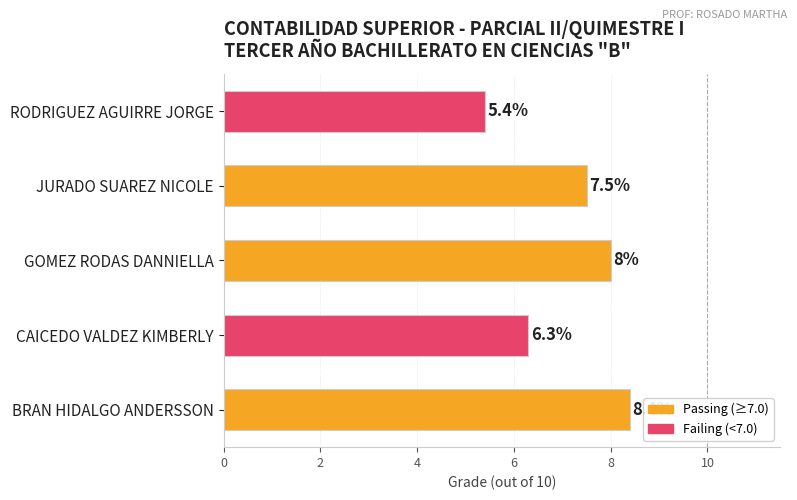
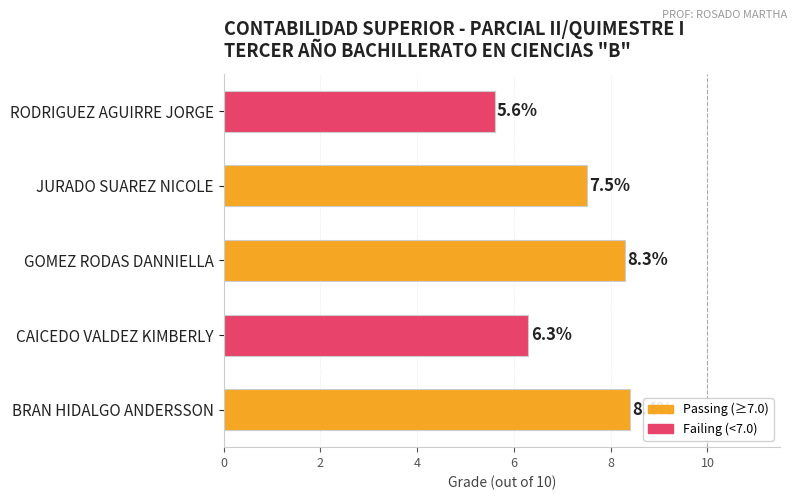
RODRIGUEZ AGUIRRE JORGE: 5.4% -> 5.6%
GOMEZ RODAS DANNIELLA: 8% -> 8.3%
